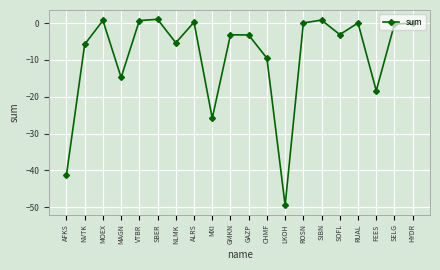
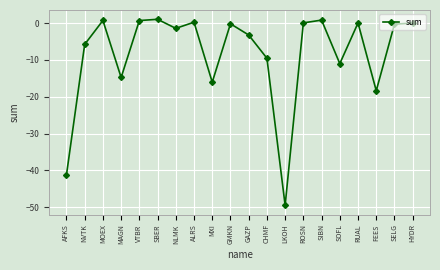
NLMK: -5 -> -1
MXI: -26 -> -16
GMKN: -3 -> 0
SOFL: -3 -> -11
